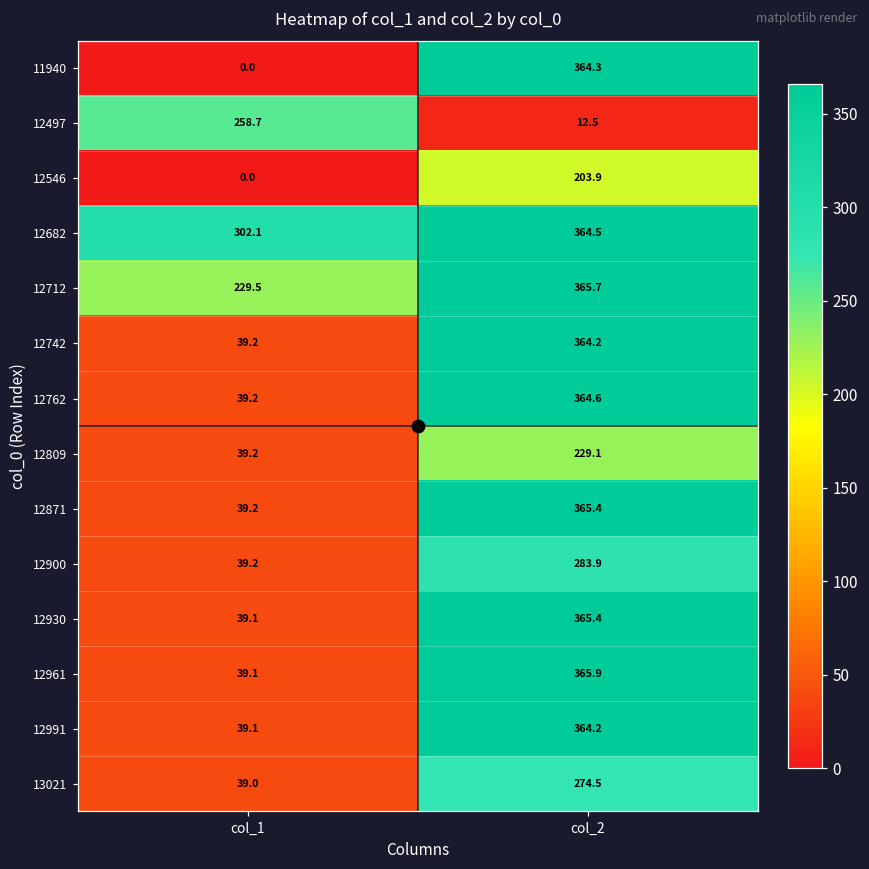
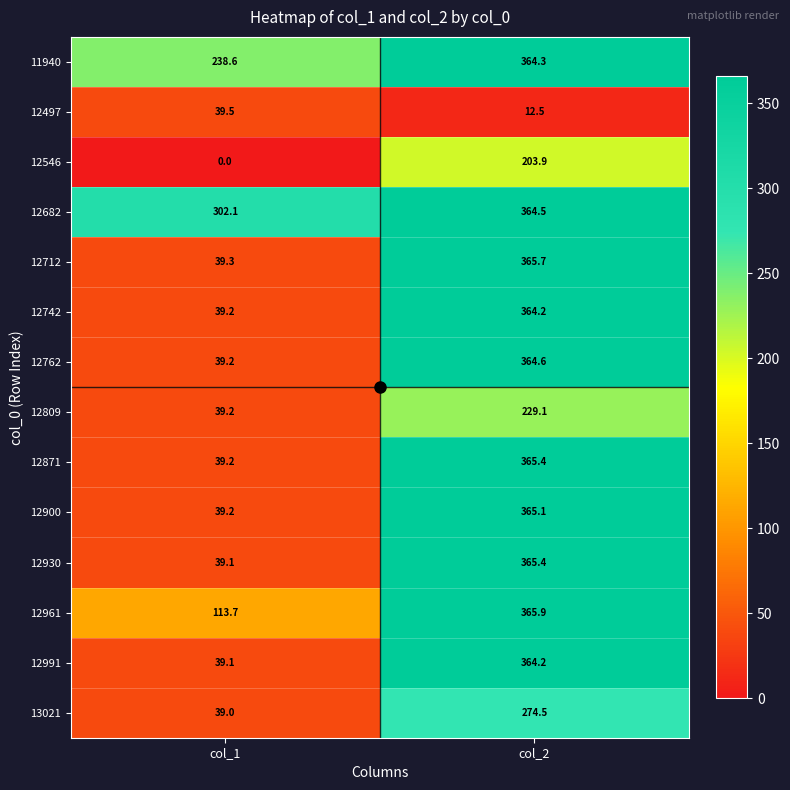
11940, col_1: 0.0 -> 238.6
12497, col_1: 258.7 -> 39.5
12712, col_1: 229.5 -> 39.3
12900, col_2: 283.9 -> 365.1
12961, col_1: 39.1 -> 113.7
